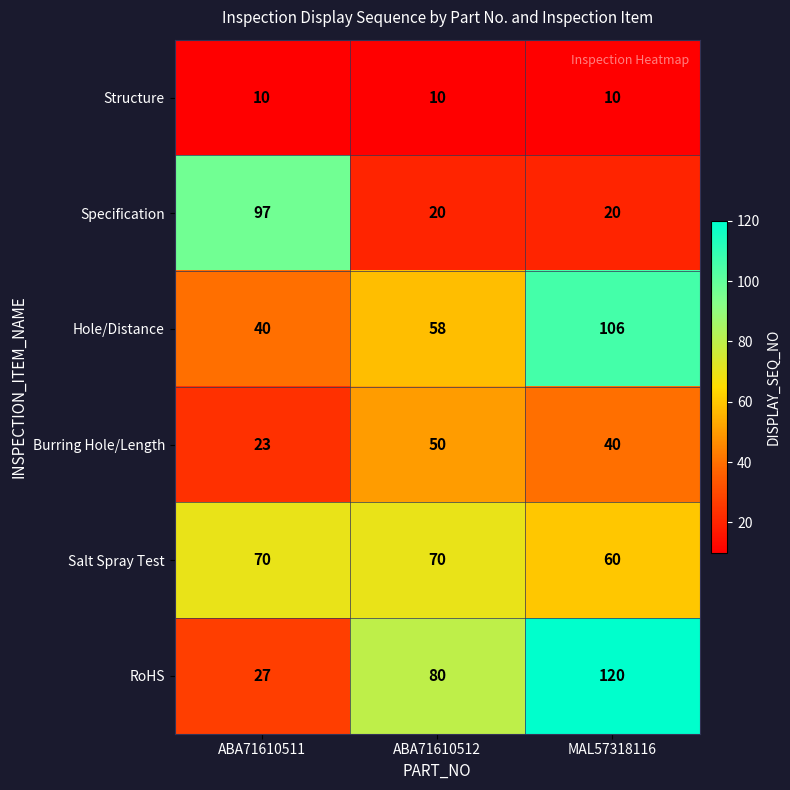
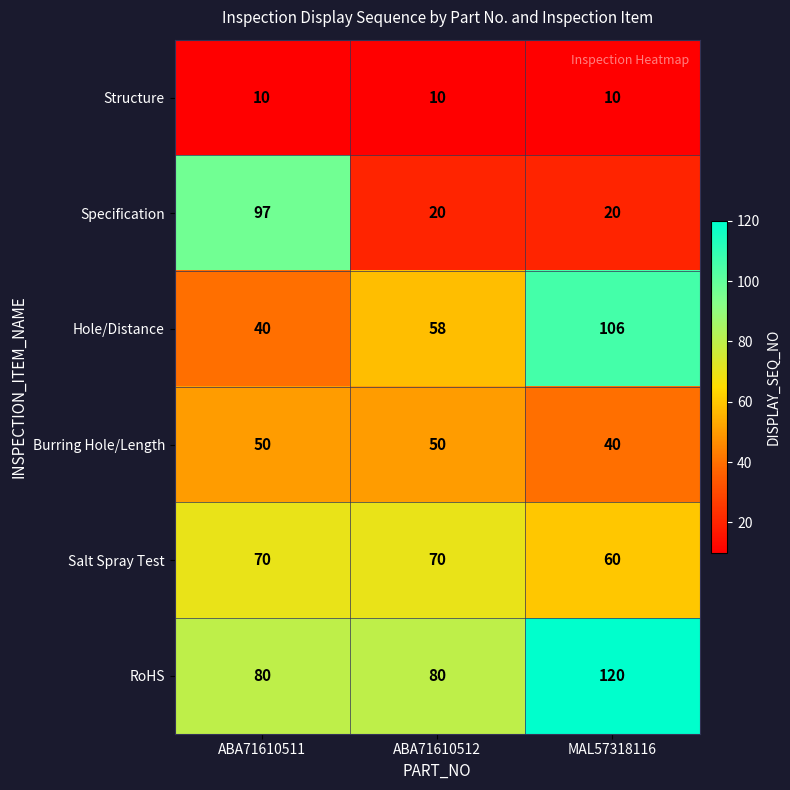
Burring Hole/Length, ABA71610511: 23 -> 50
RoHS, ABA71610511: 27 -> 80
